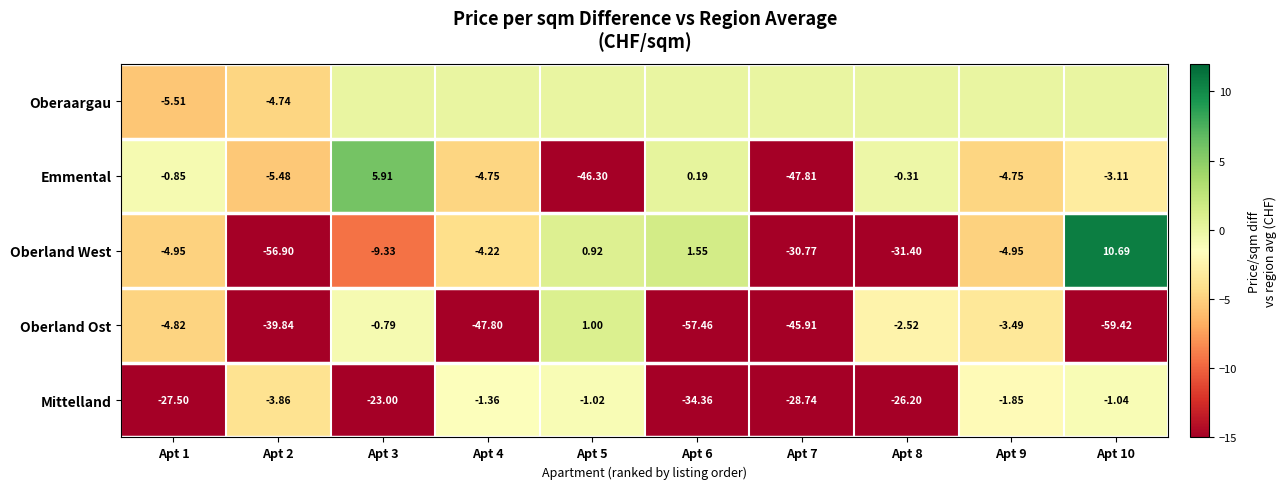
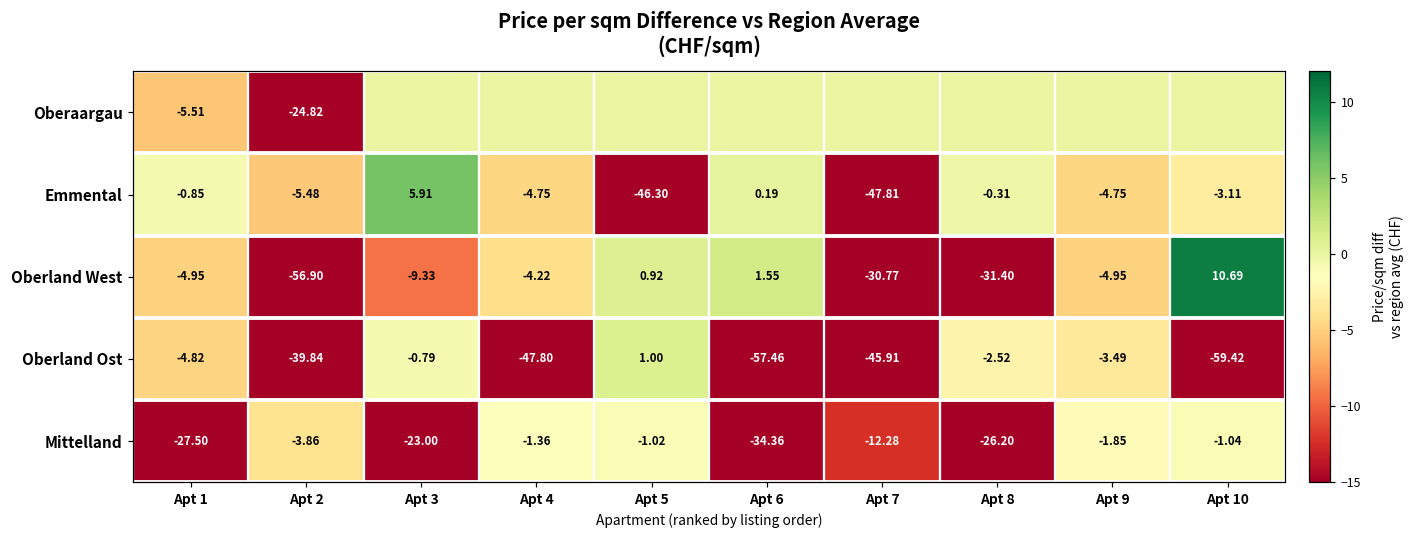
Oberaargau, Apt 2: -4.74 -> -24.82
Mittelland, Apt 7: -28.74 -> -12.28
